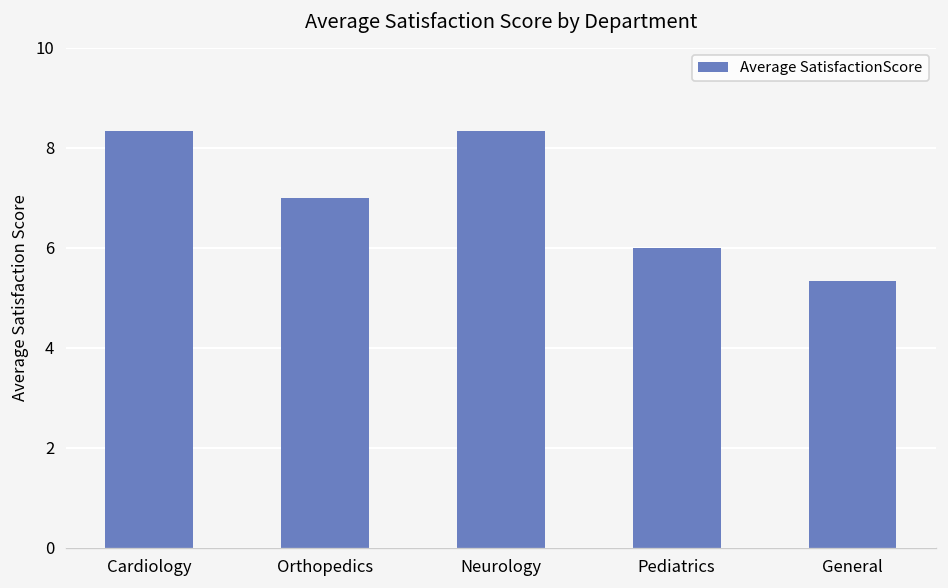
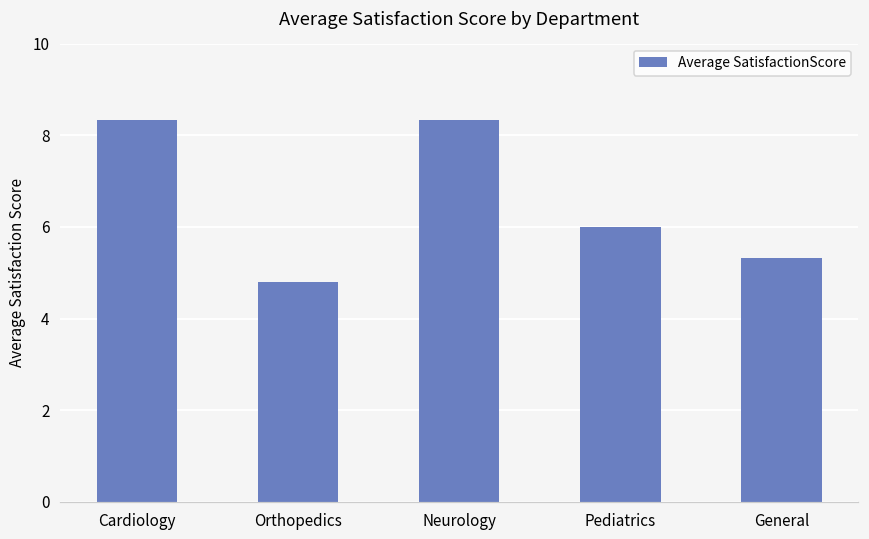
Orthopedics: 7.0 -> 4.8
